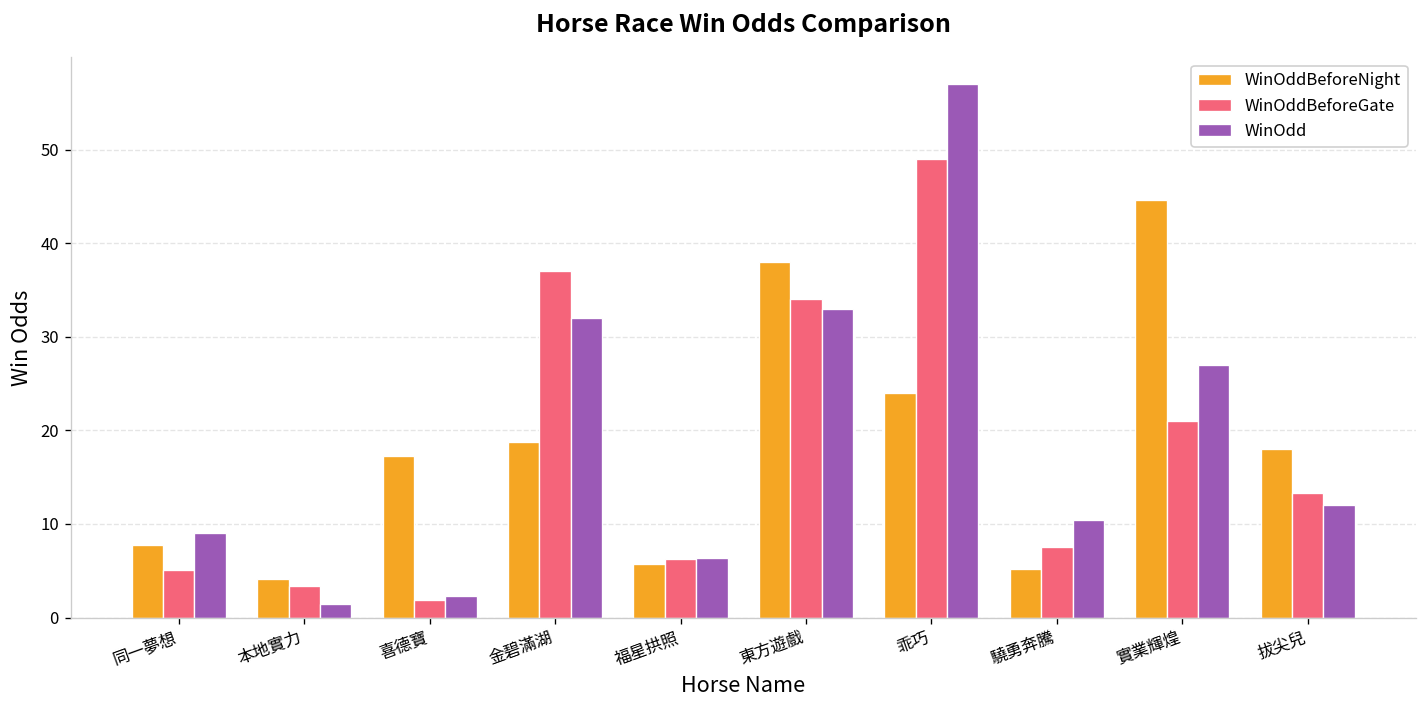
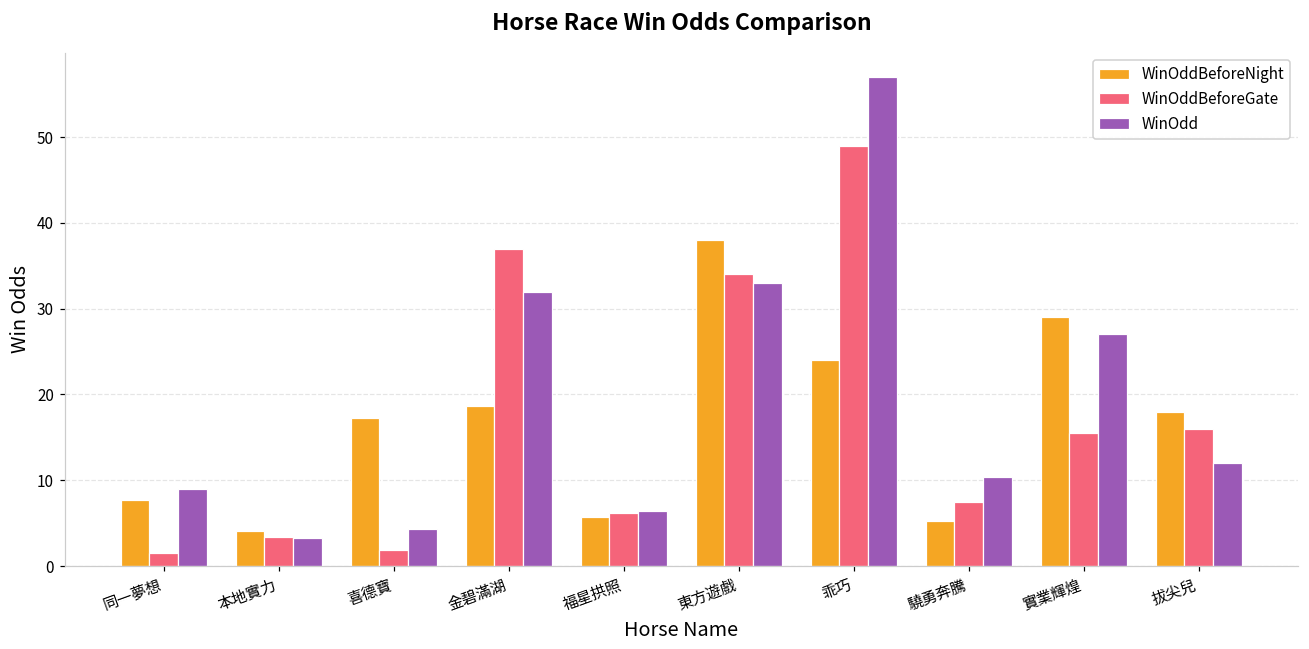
WinOddBeforeGate, 同一夢想: 5 -> 2
WinOdd, 本地實力: 1 -> 3
WinOdd, 喜德寶: 2 -> 4
WinOddBeforeNight, 實業輝煌: 45 -> 29
WinOddBeforeGate, 實業輝煌: 21 -> 16
WinOddBeforeGate, 拔尖兒: 13 -> 16
